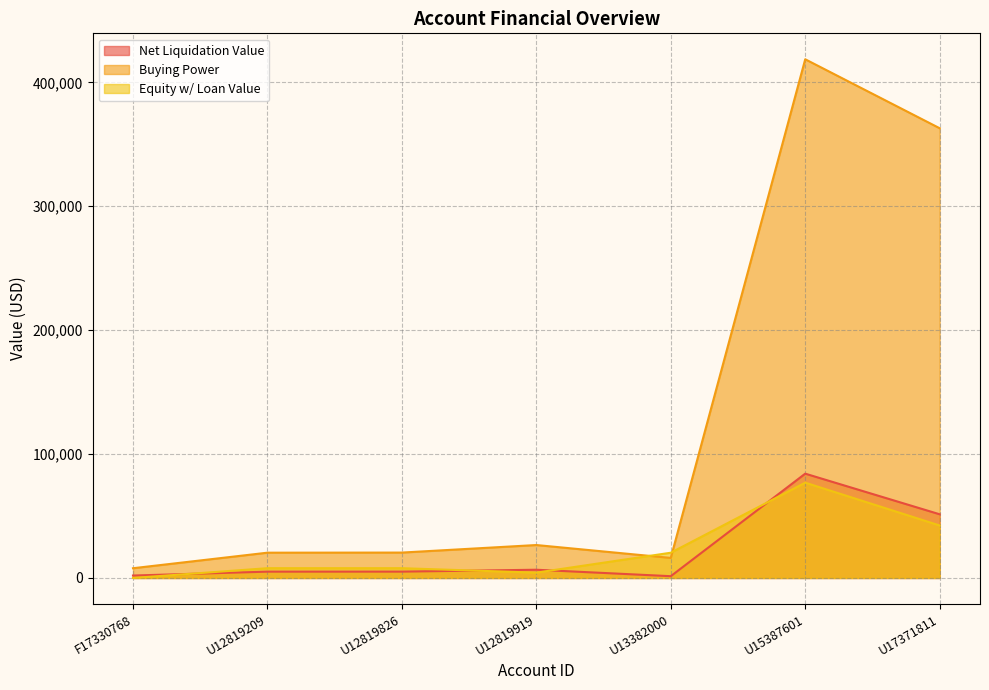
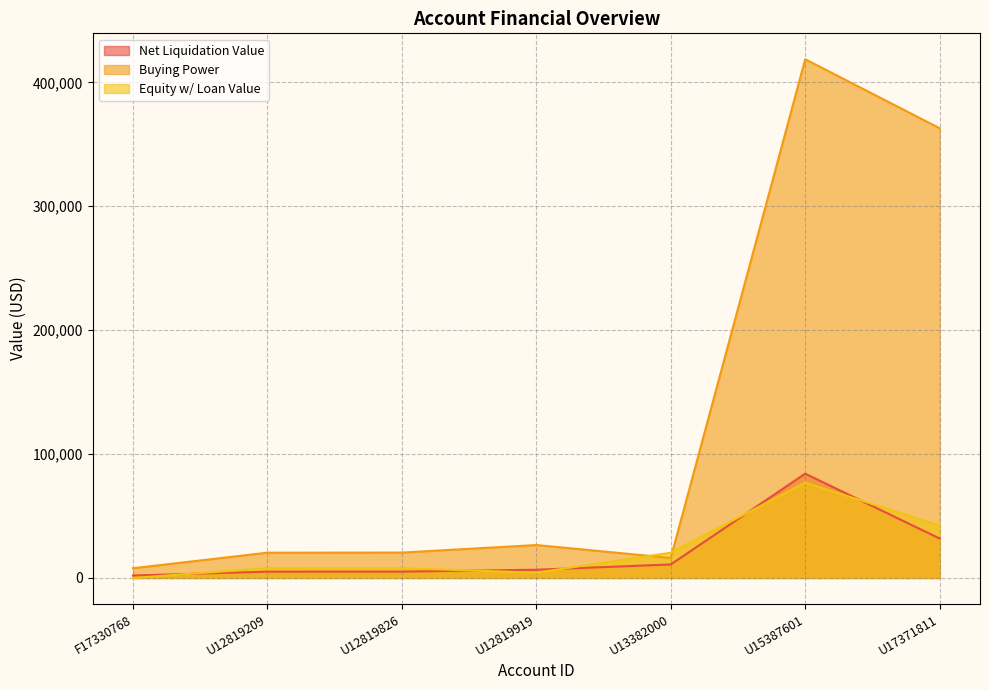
Net Liquidation Value, U13382000: 1,000 -> 11,000
Net Liquidation Value, U17371811: 51,000 -> 32,000
